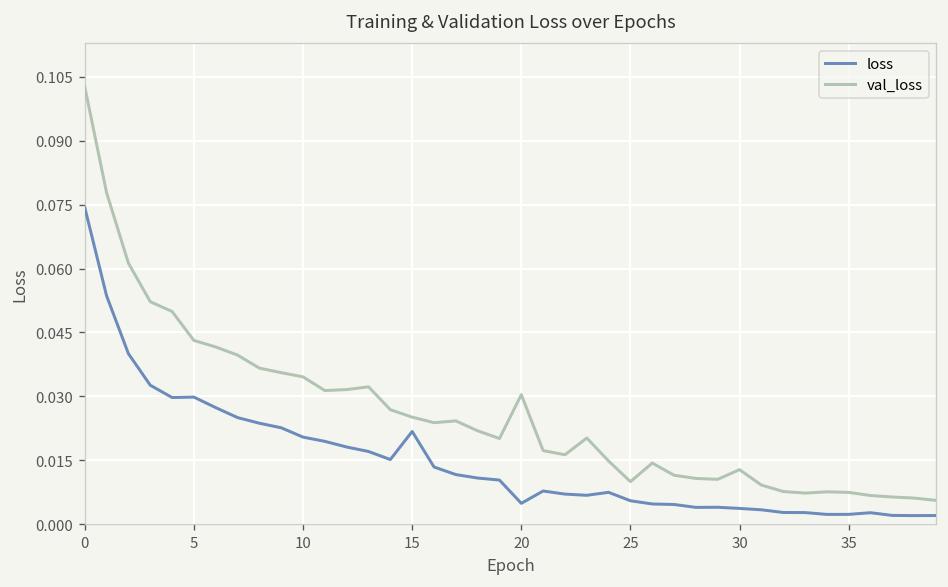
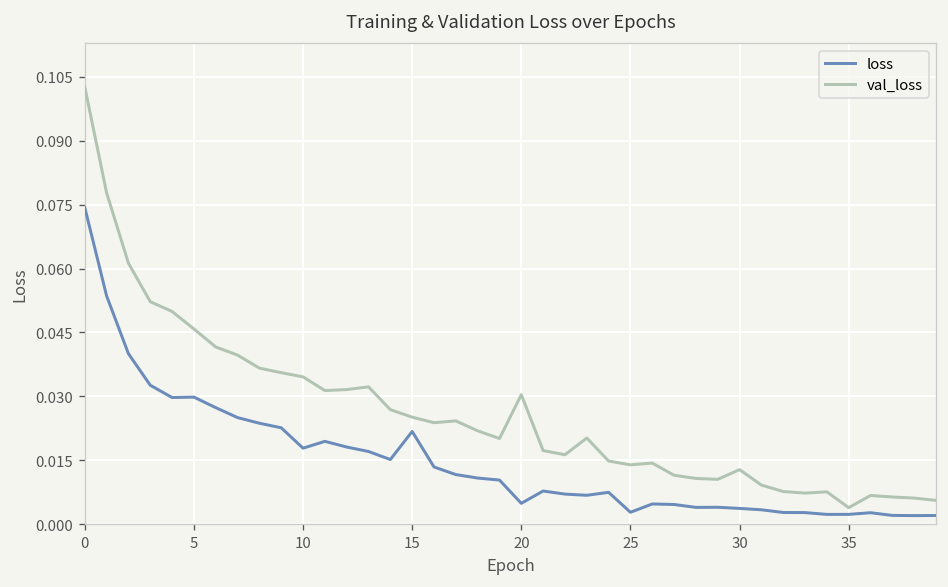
val_loss, 5: 0.043 -> 0.046
loss, 10: 0.020 -> 0.018
loss, 25: 0.006 -> 0.003
val_loss, 25: 0.010 -> 0.014
val_loss, 35: 0.007 -> 0.004
